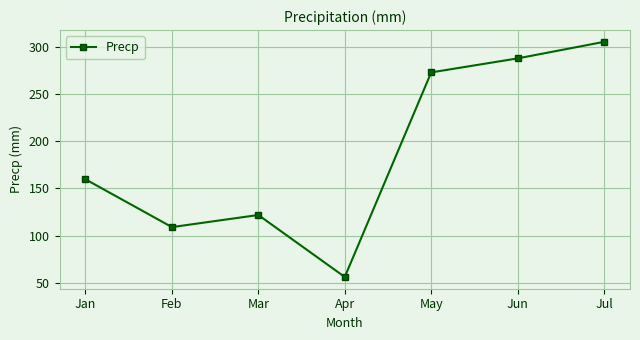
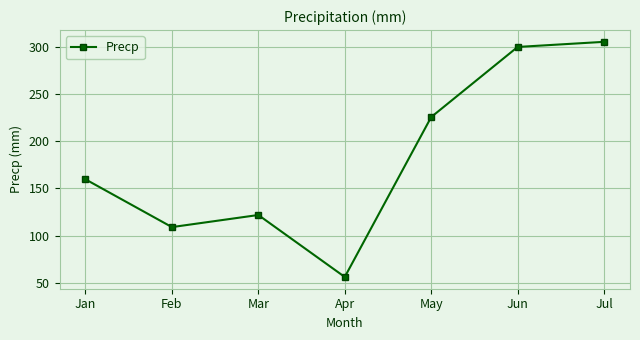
May: 270 -> 230
Jun: 290 -> 300
